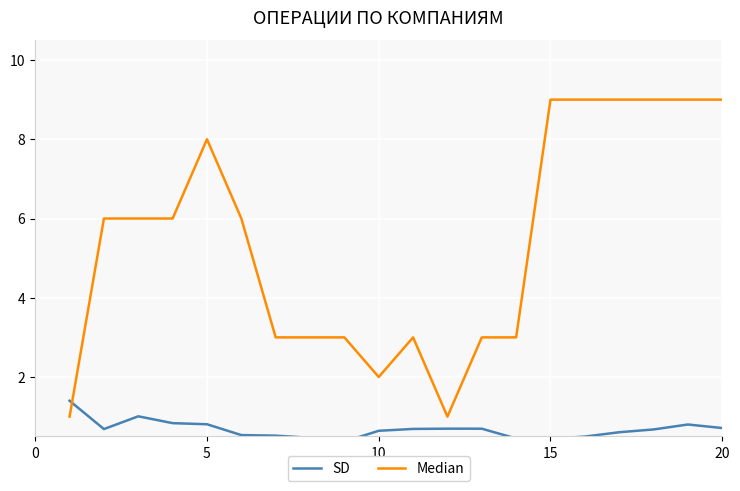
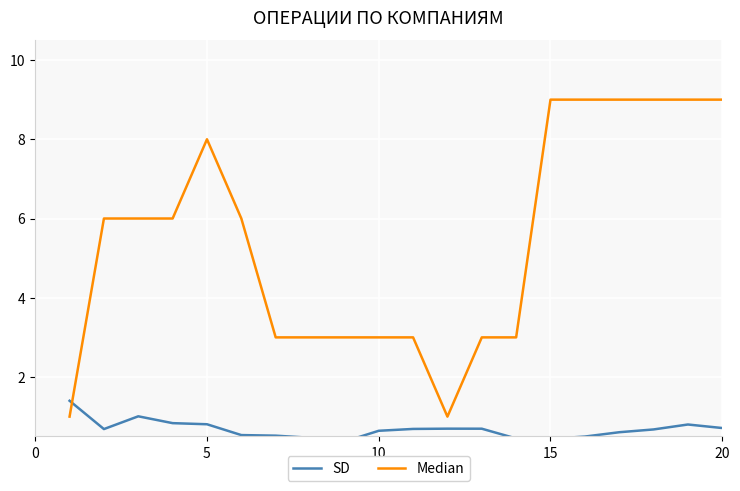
Median, 10: 2 -> 3
